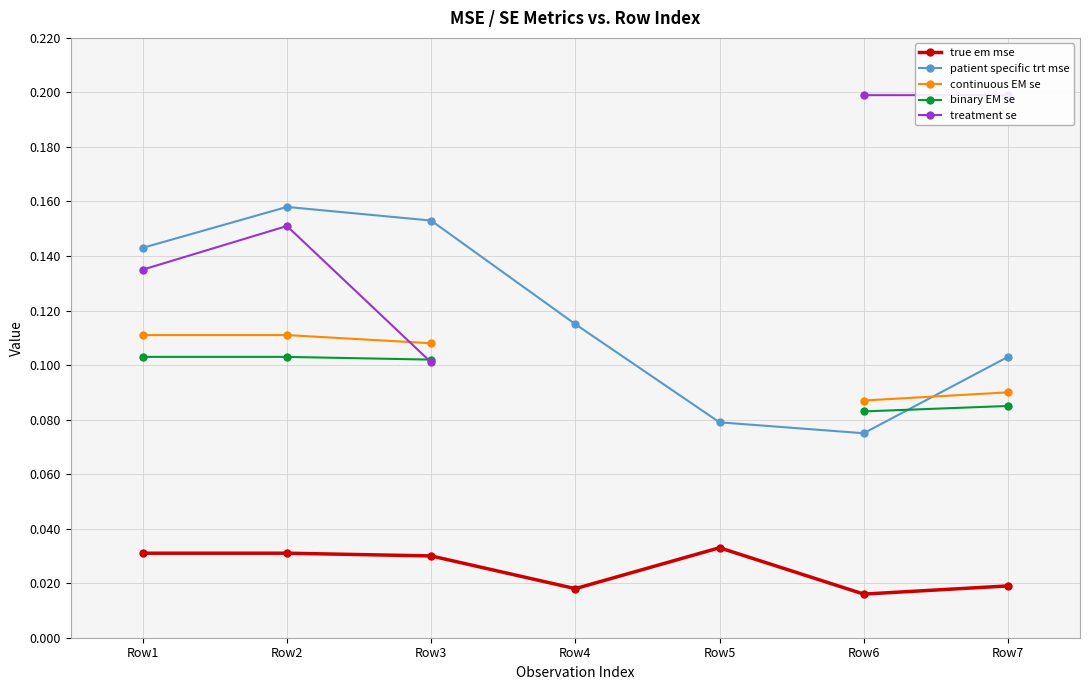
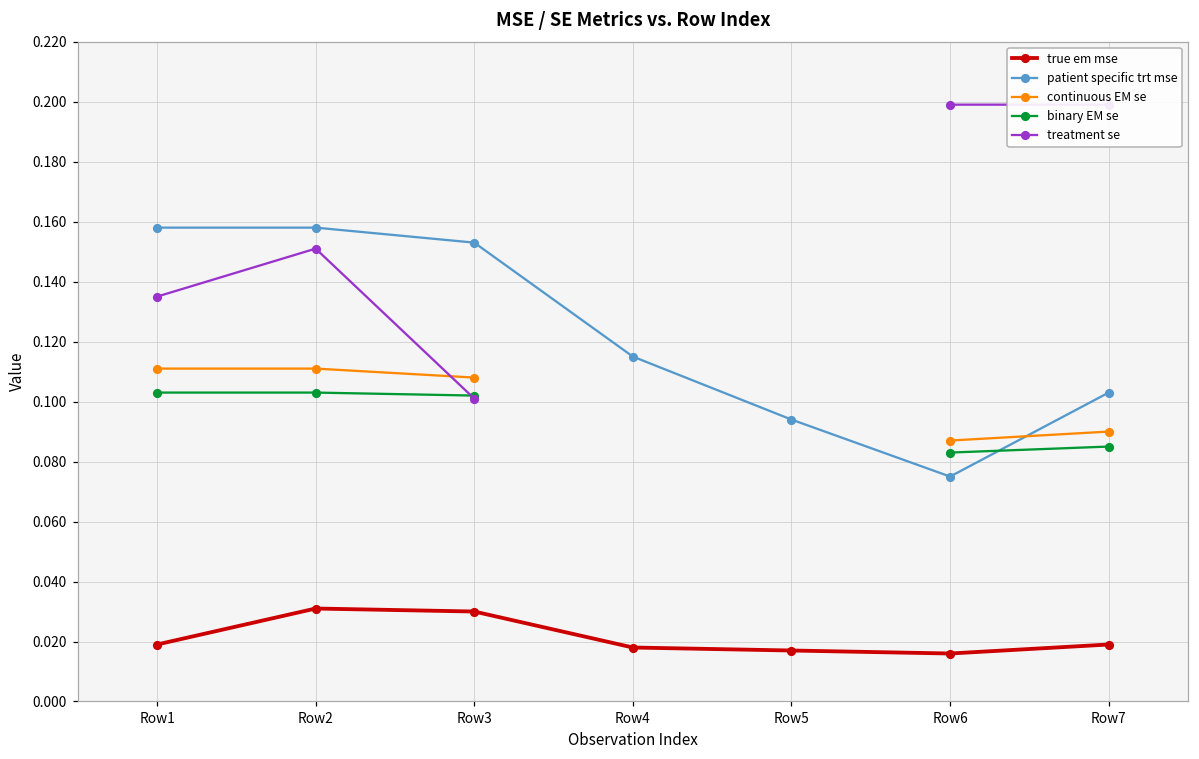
true em mse, Row1: 0.031 -> 0.019
patient specific trt mse, Row1: 0.143 -> 0.158
true em mse, Row5: 0.033 -> 0.017
patient specific trt mse, Row5: 0.079 -> 0.094
